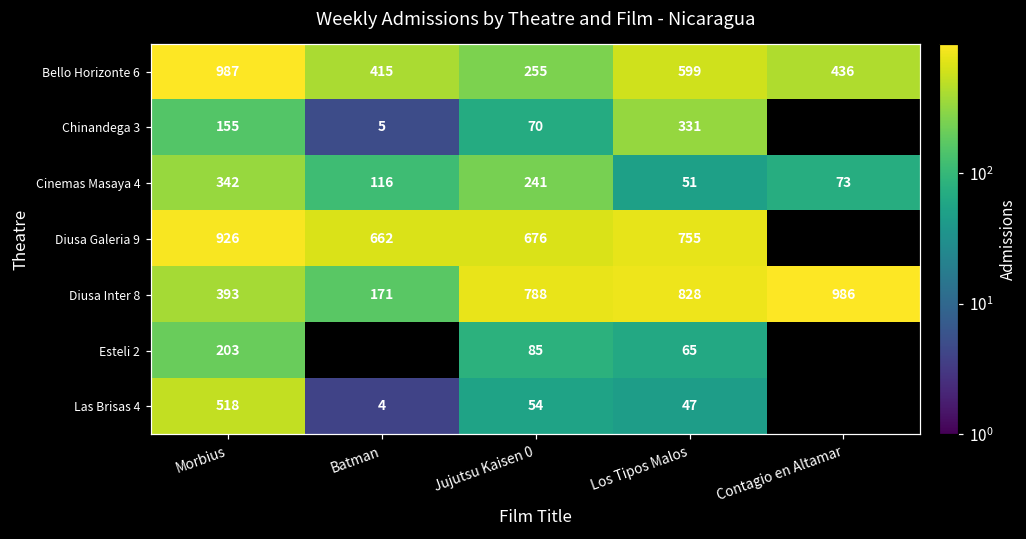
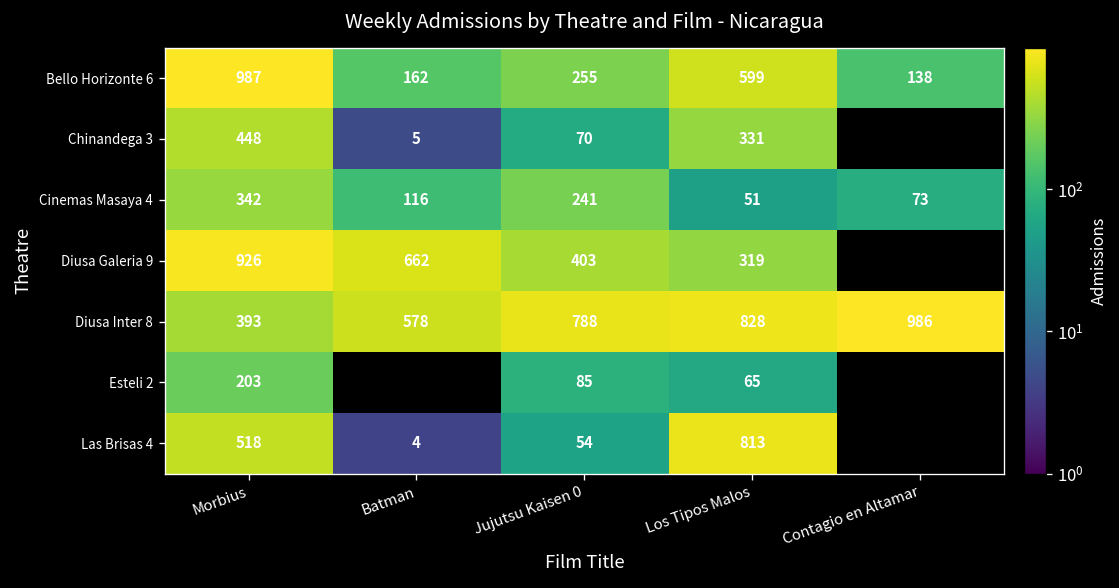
Bello Horizonte 6, Batman: 415 -> 162
Bello Horizonte 6, Contagio en Altamar: 436 -> 138
Chinandega 3, Morbius: 155 -> 448
Diusa Galeria 9, Jujutsu Kaisen 0: 676 -> 403
Diusa Galeria 9, Los Tipos Malos: 755 -> 319
Diusa Inter 8, Batman: 171 -> 578
Las Brisas 4, Los Tipos Malos: 47 -> 813
